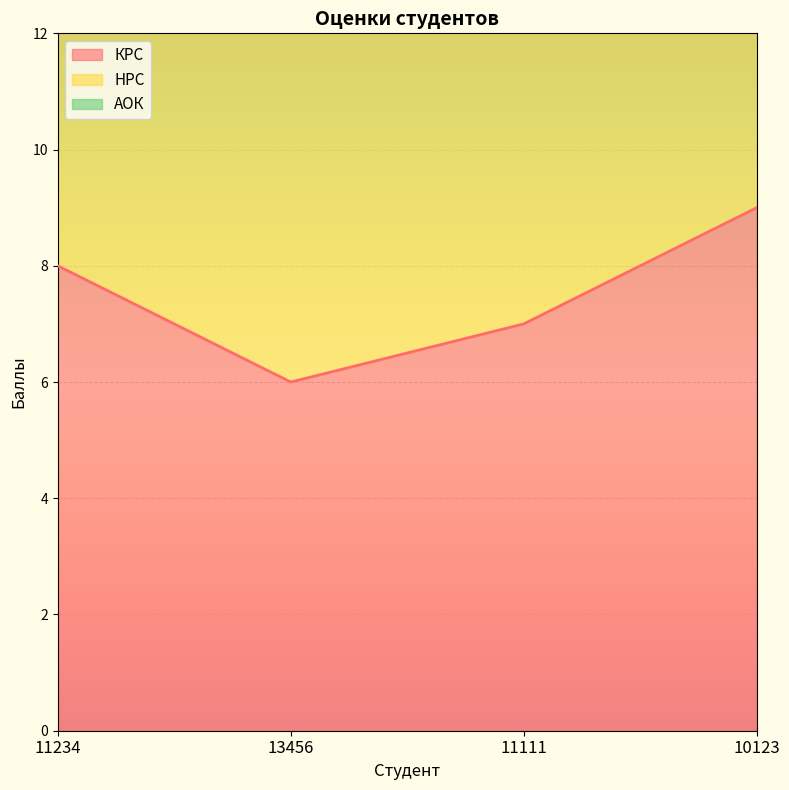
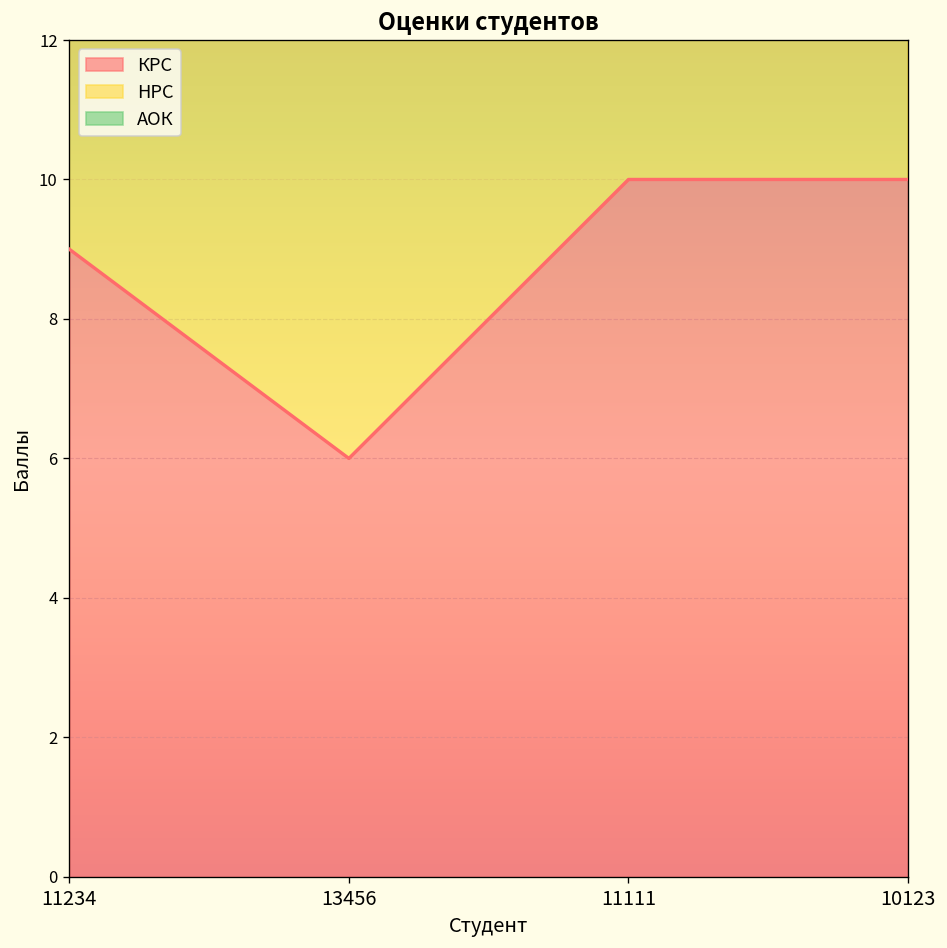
КРС, 11234: 8 -> 9
КРС, 11111: 7 -> 10
КРС, 10123: 9 -> 10
